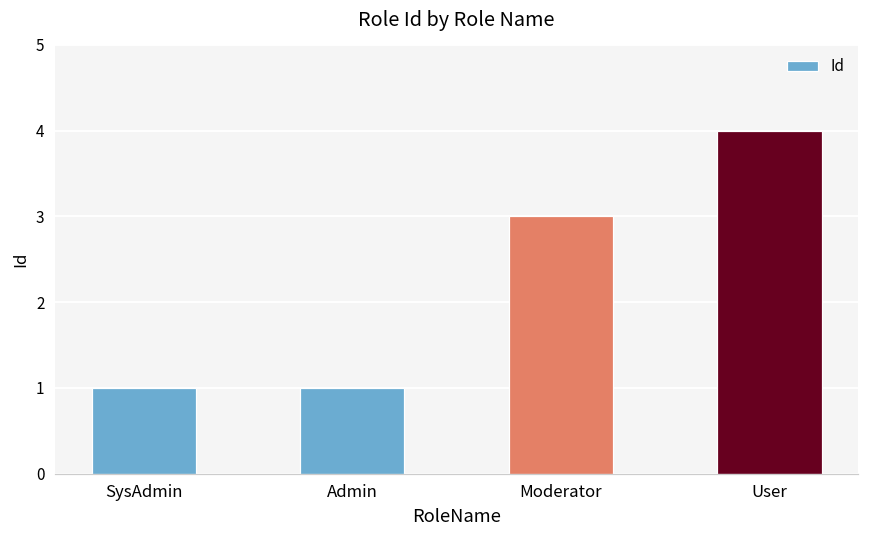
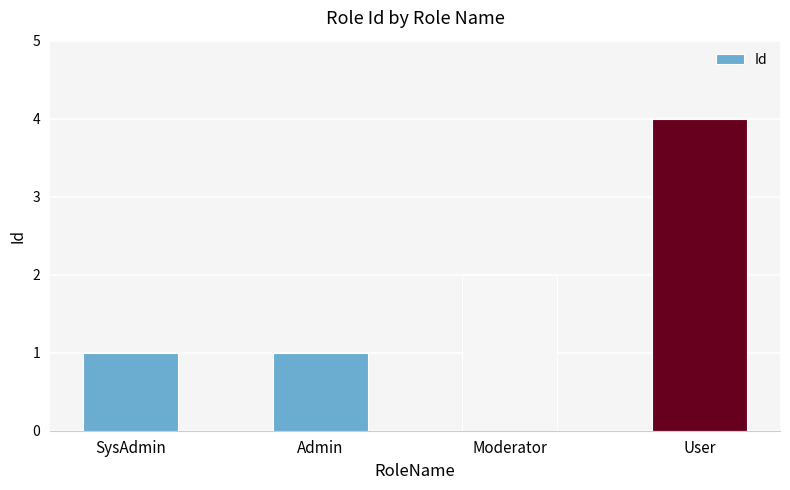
Moderator: 3 -> 2
